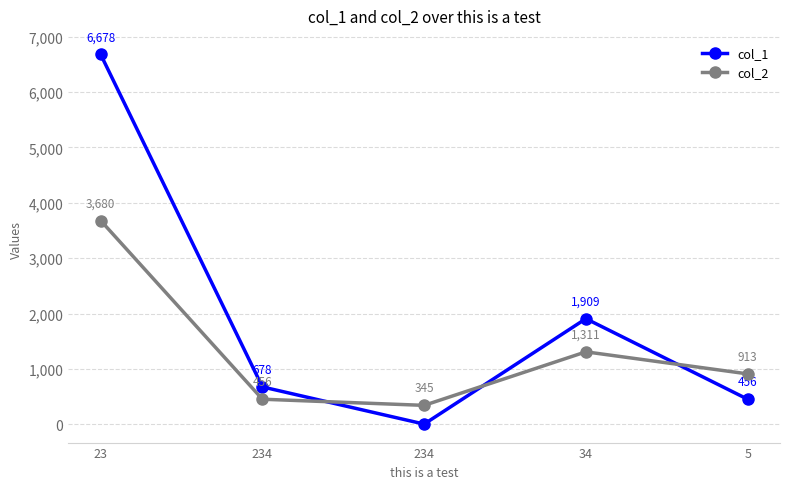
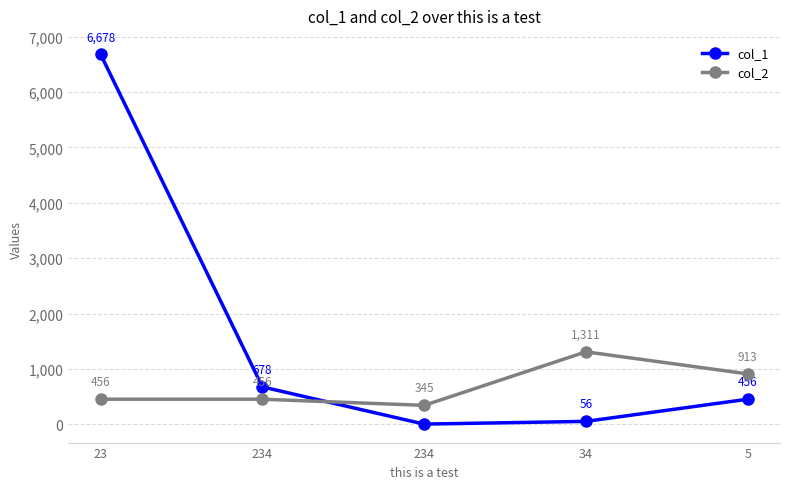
col_2, 23: 3,680 -> 456
col_1, 34: 1,909 -> 56
